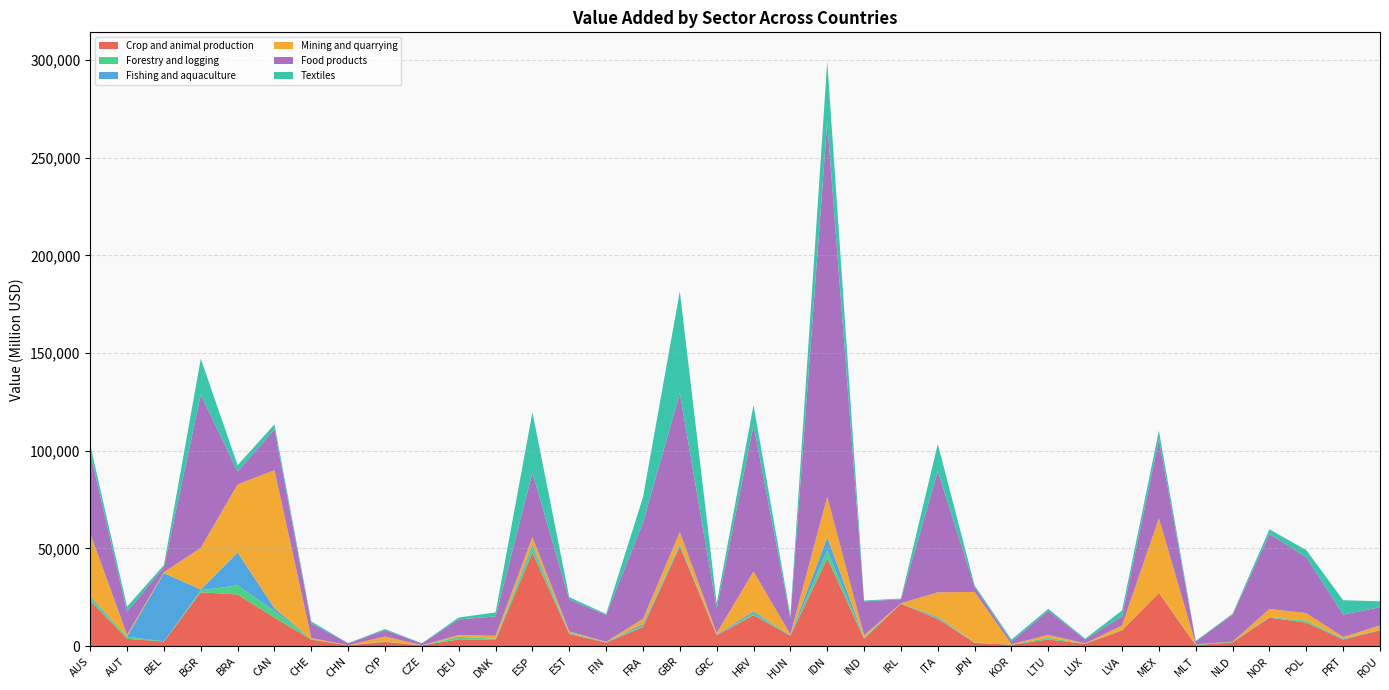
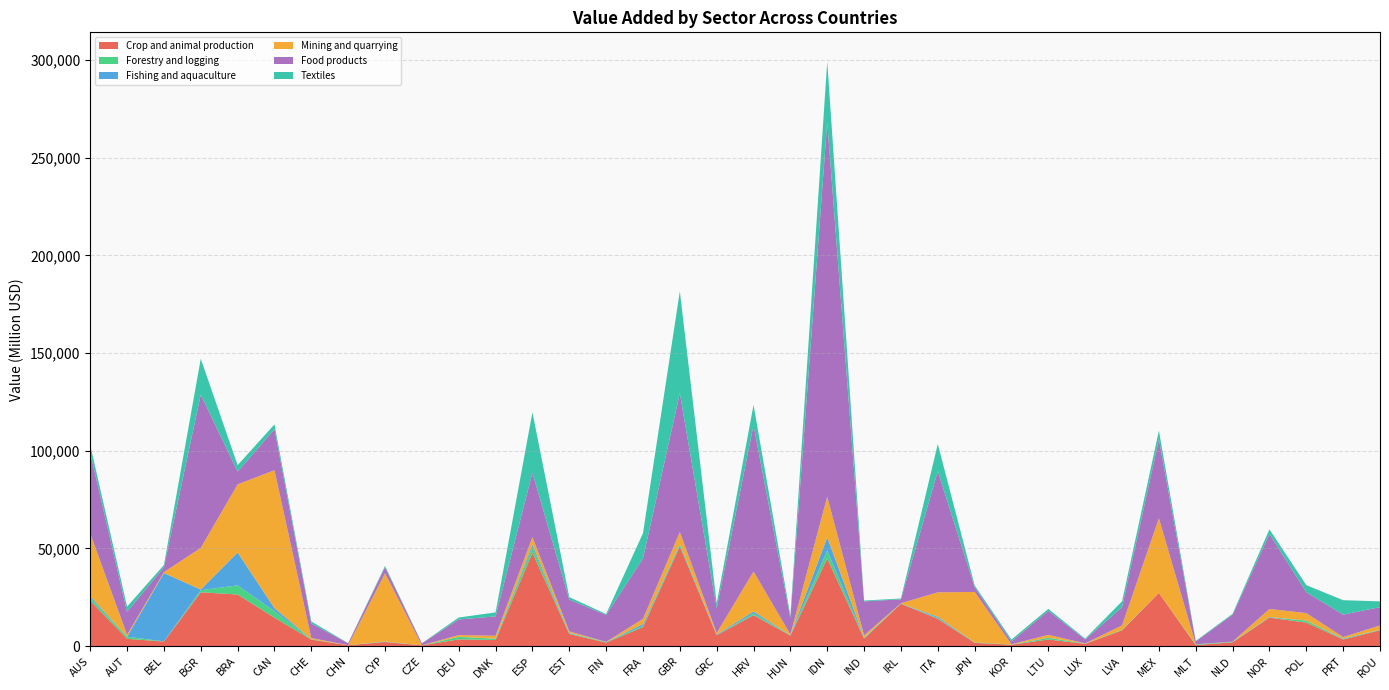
Mining and quarrying, CYP: 3,000 -> 35,000
Food products, FRA: 49,000 -> 31,000
Food products, LVA: 5,000 -> 9,000
Food products, POL: 29,000 -> 11,000
